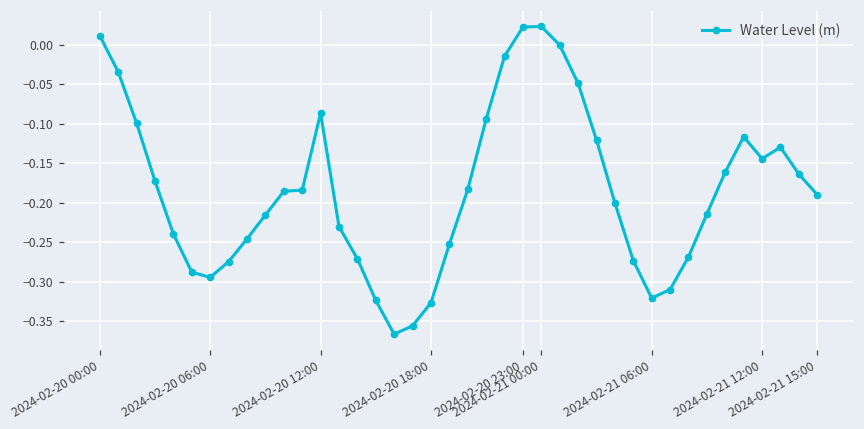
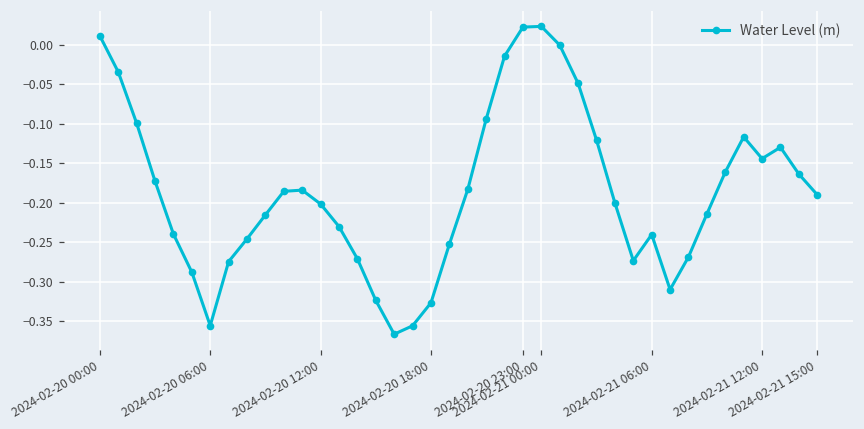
2024-02-20 06:00: -0.29 -> -0.36
2024-02-20 12:00: -0.09 -> -0.20
2024-02-21 06:00: -0.32 -> -0.24
